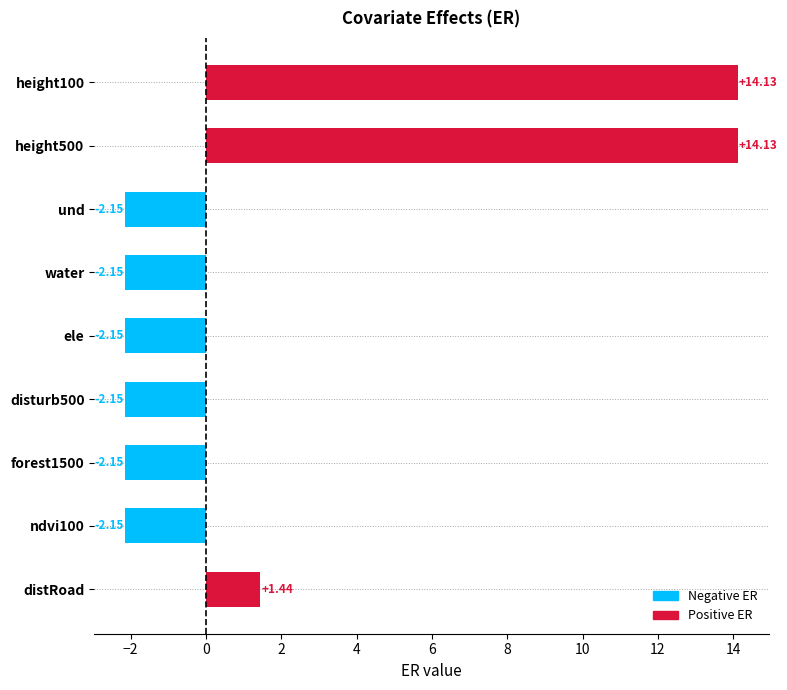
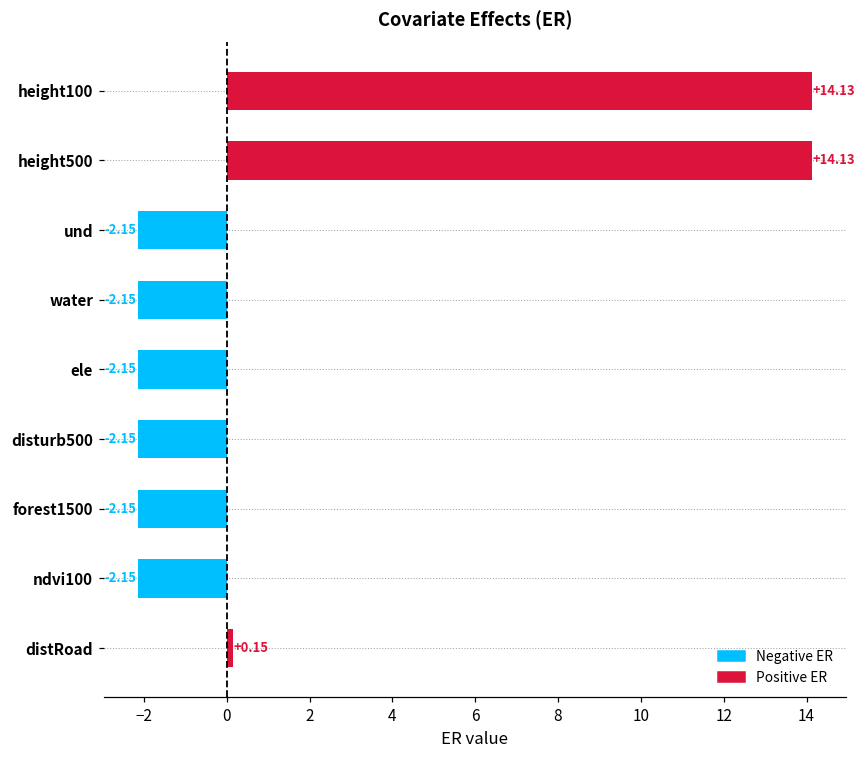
distRoad: +1.44 -> +0.15
